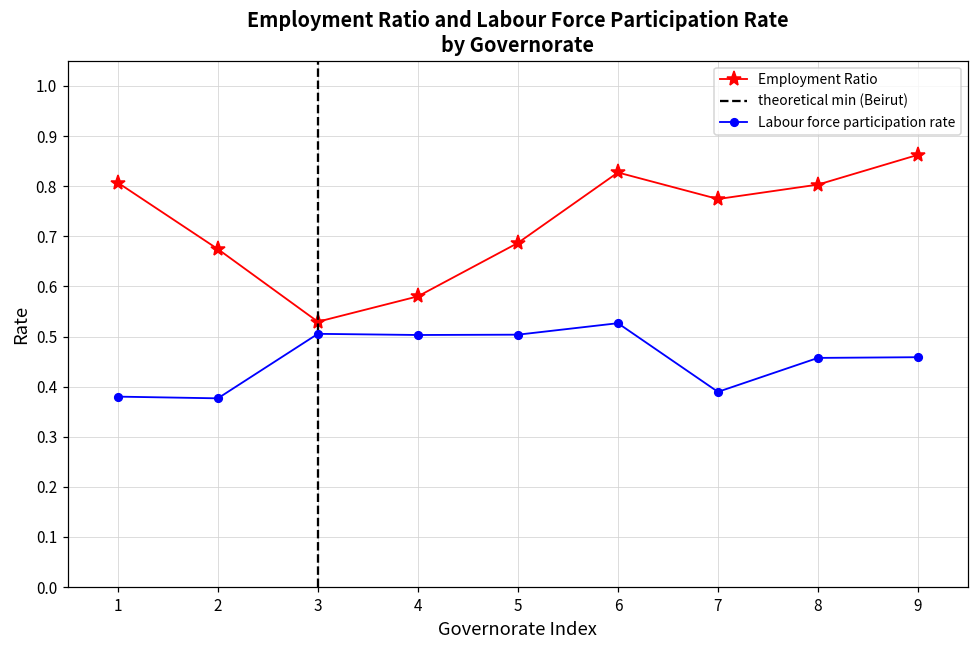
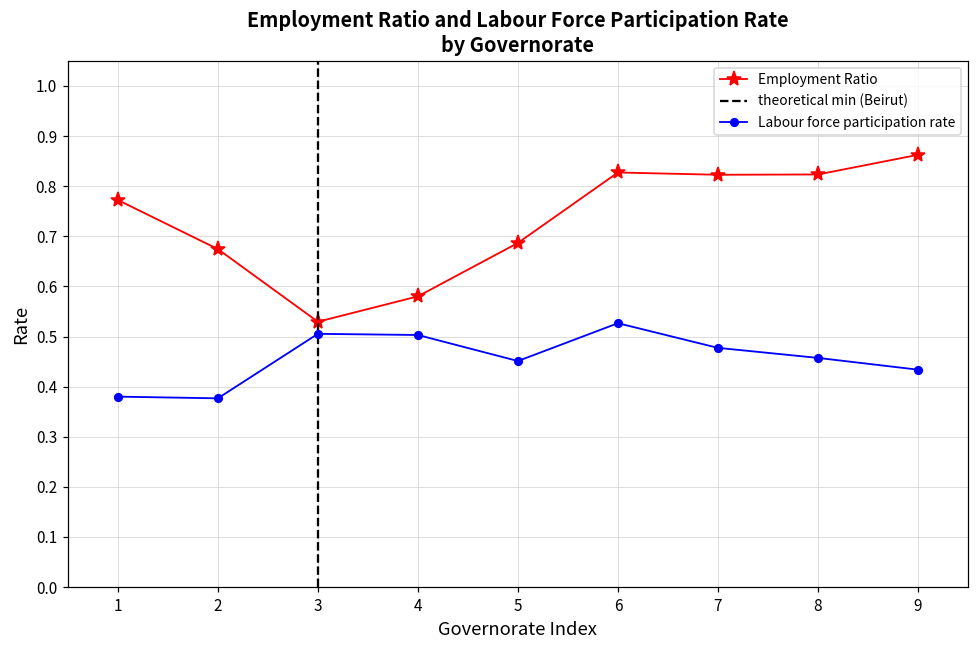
Employment Ratio, 1: 0.81 -> 0.77
Labour force participation rate, 5: 0.50 -> 0.45
Employment Ratio, 7: 0.77 -> 0.82
Labour force participation rate, 7: 0.39 -> 0.48
Employment Ratio, 8: 0.80 -> 0.82
Labour force participation rate, 9: 0.46 -> 0.43
